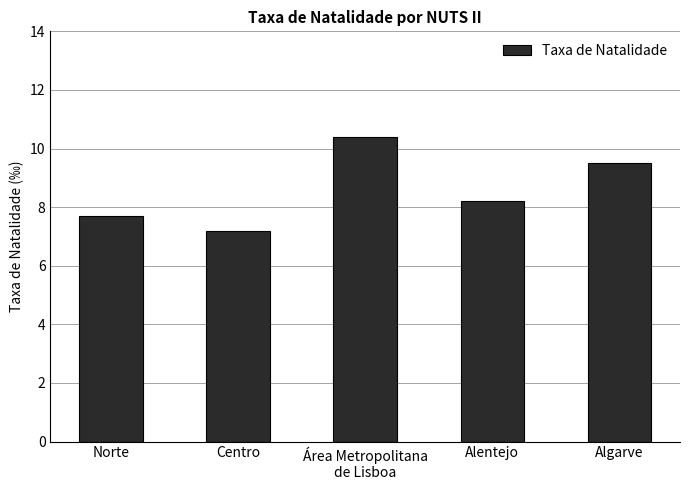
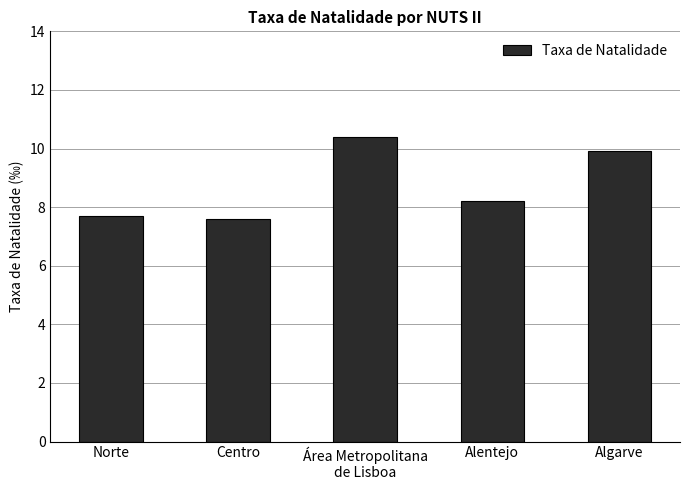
Centro: 7.2 -> 7.6
Algarve: 9.5 -> 9.9
